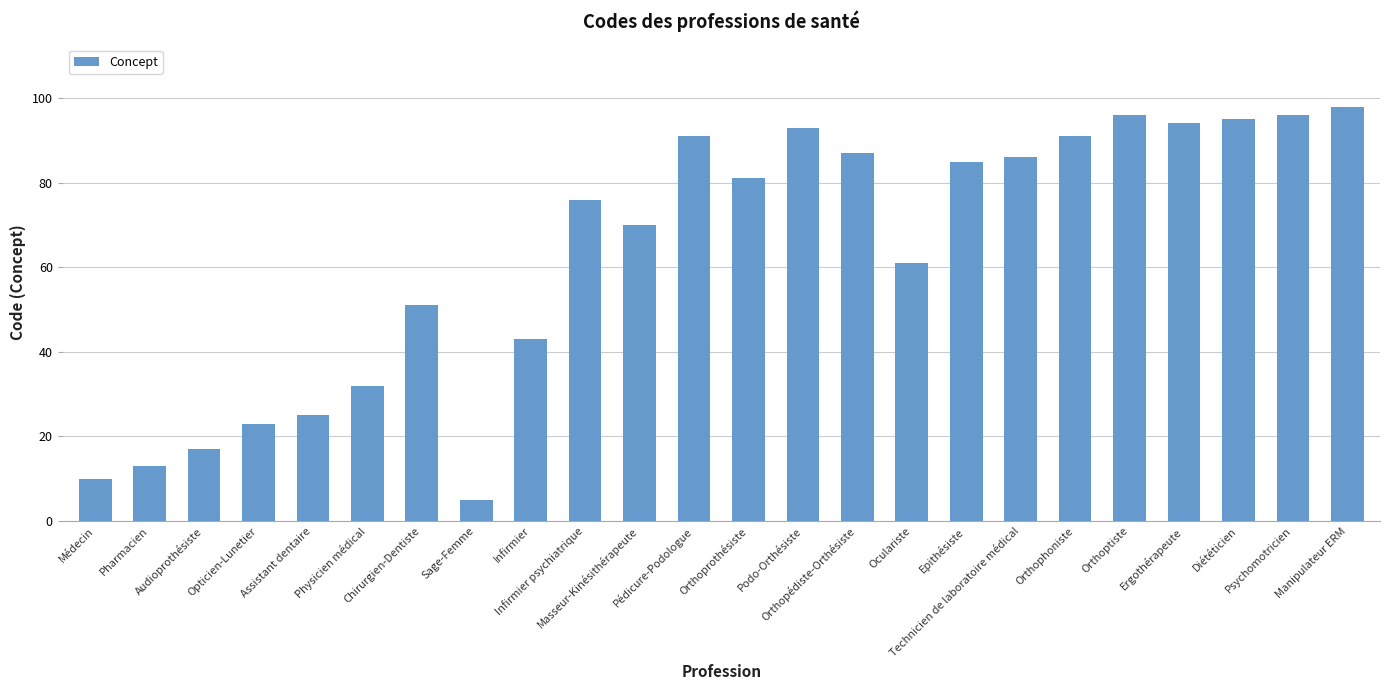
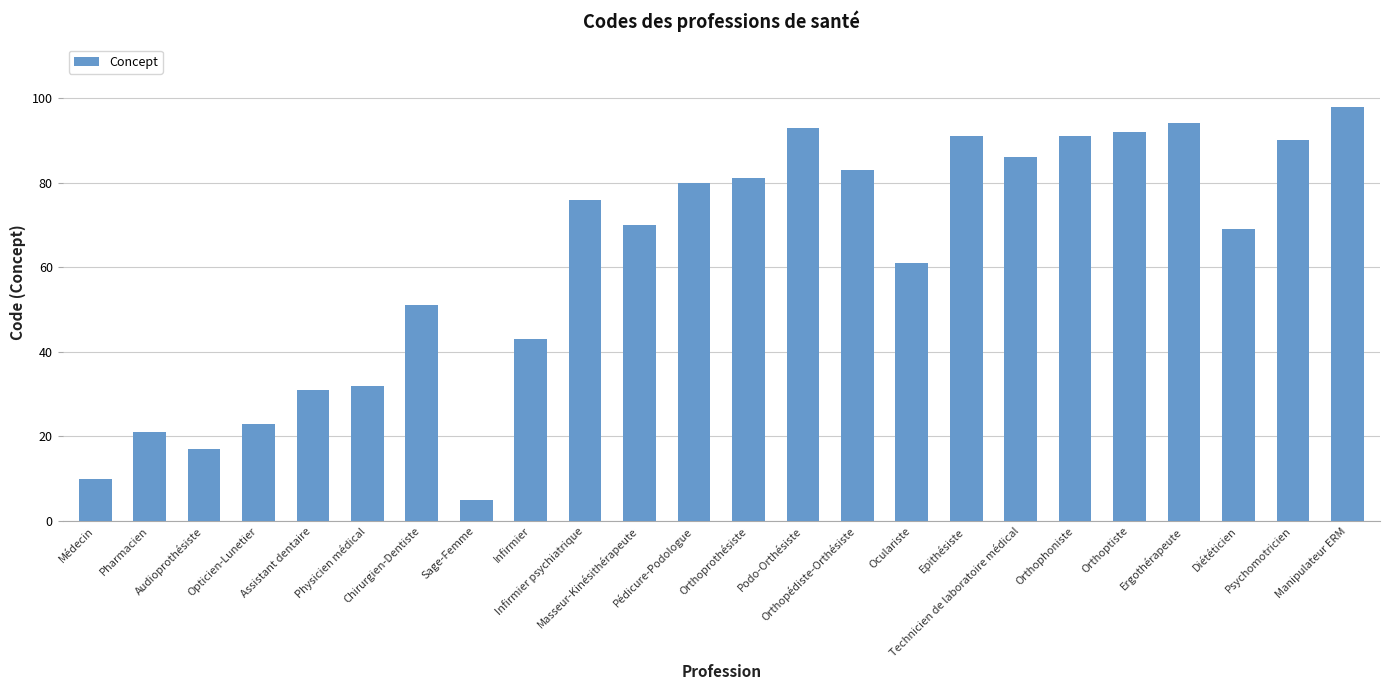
Pharmacien: 13 -> 21
Assistant dentaire: 25 -> 31
Pédicure-Podologue: 91 -> 80
Orthopédiste-Orthésiste: 87 -> 83
Epithésiste: 85 -> 91
Orthoptiste: 96 -> 92
Diététicien: 95 -> 69
Psychomotricien: 96 -> 90
